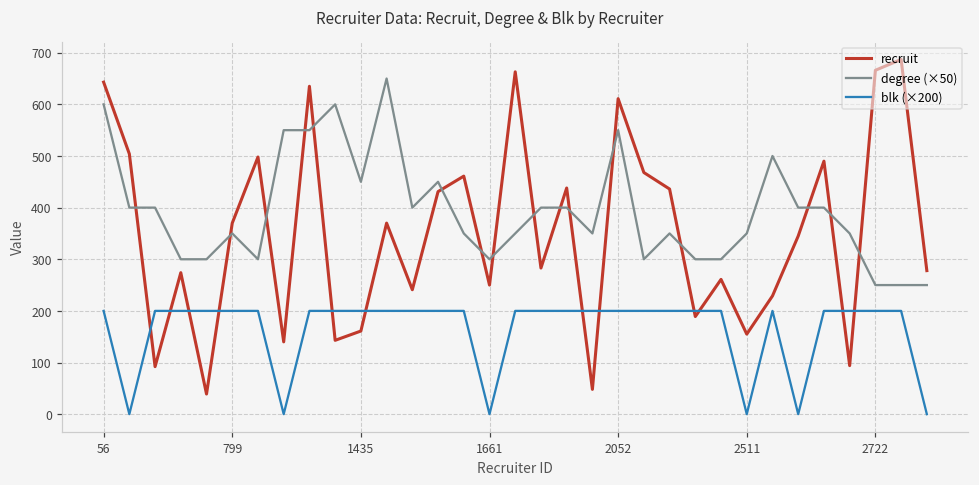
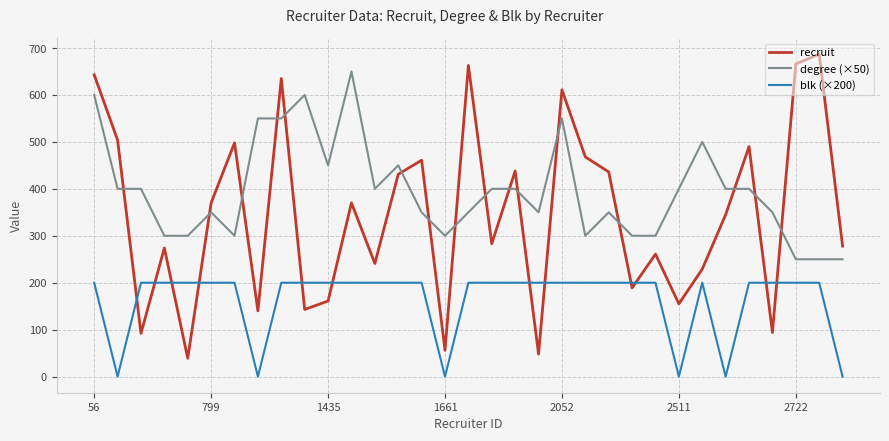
recruit, 1661: 250 -> 60
degree (×50), 2511: 350 -> 400
